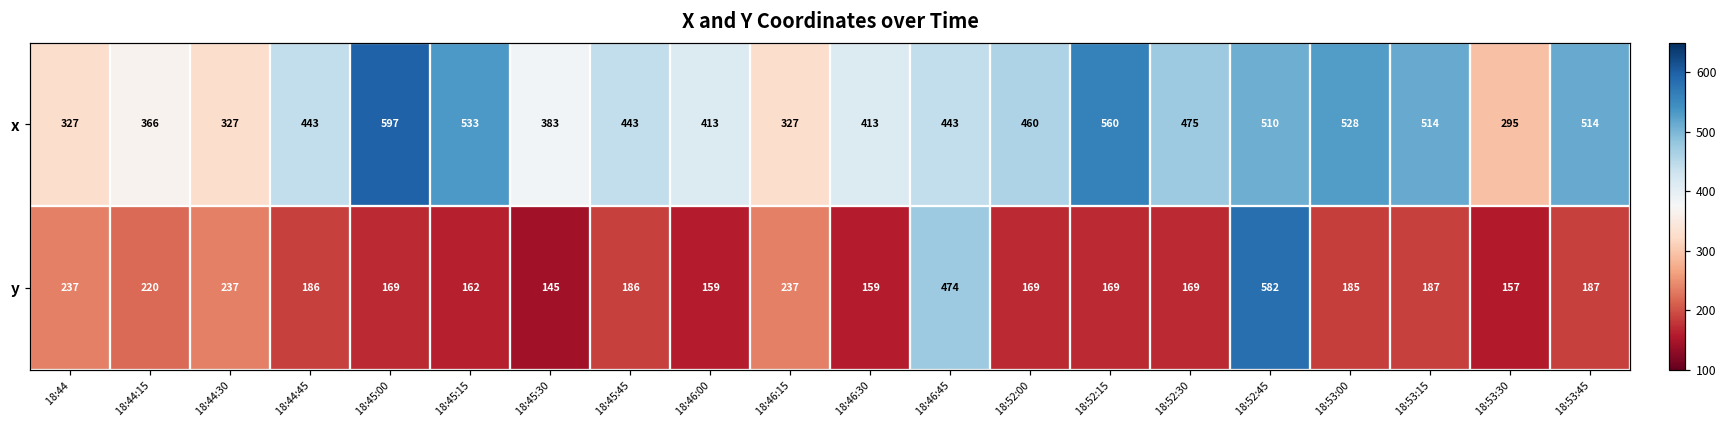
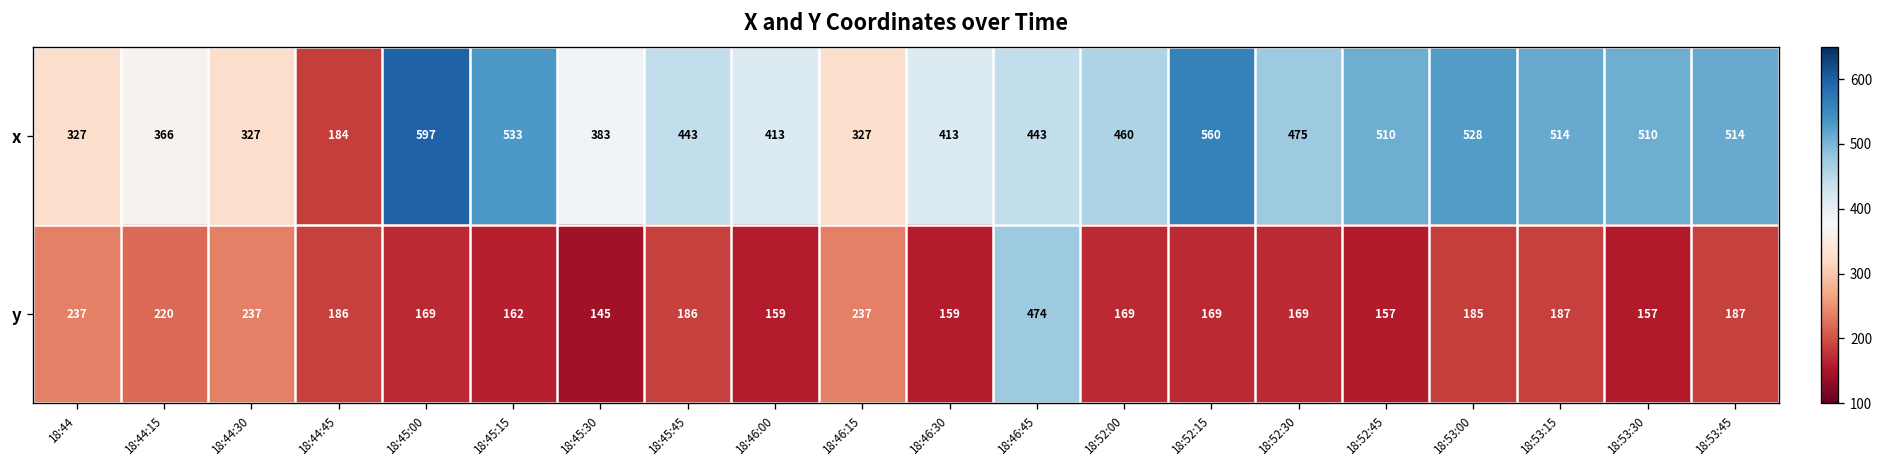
x, 18:44:45: 443 -> 184
x, 18:53:30: 295 -> 510
y, 18:52:45: 582 -> 157
